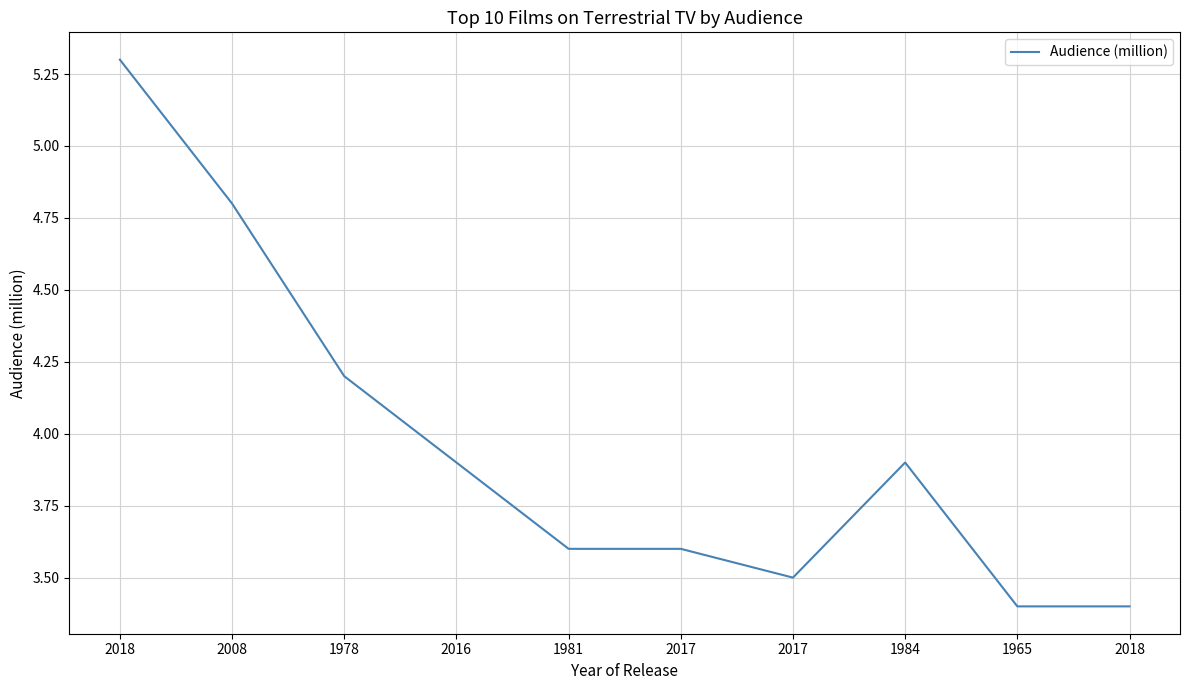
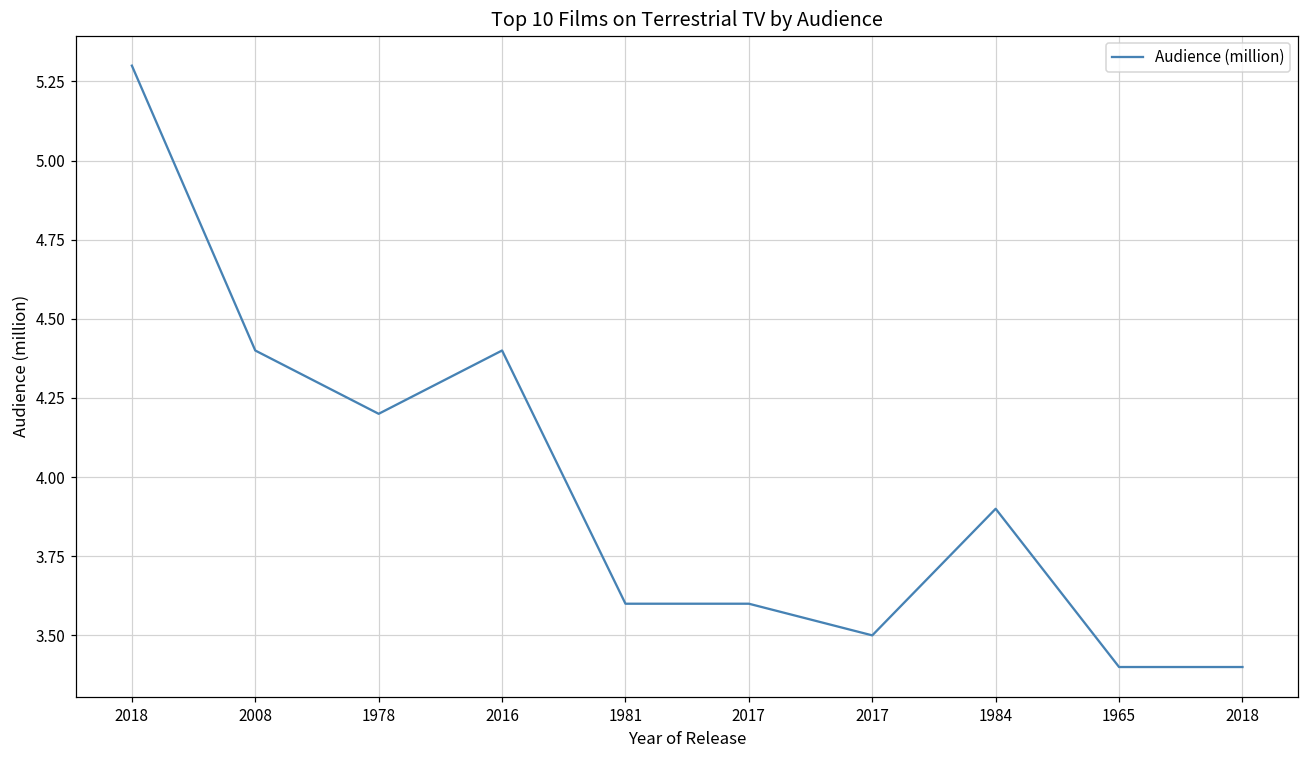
2008: 4.8 -> 4.4
2016: 3.9 -> 4.4
